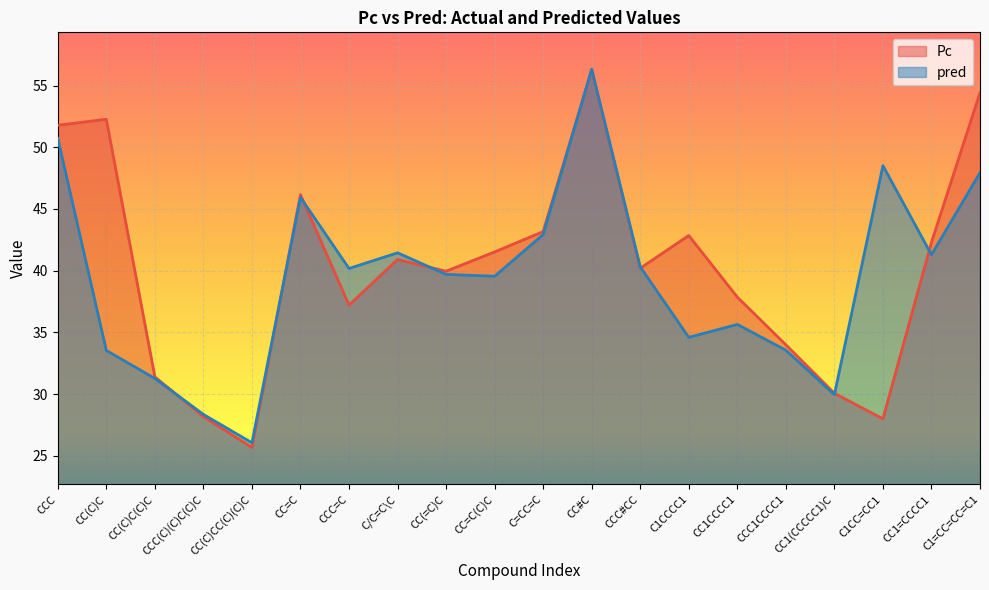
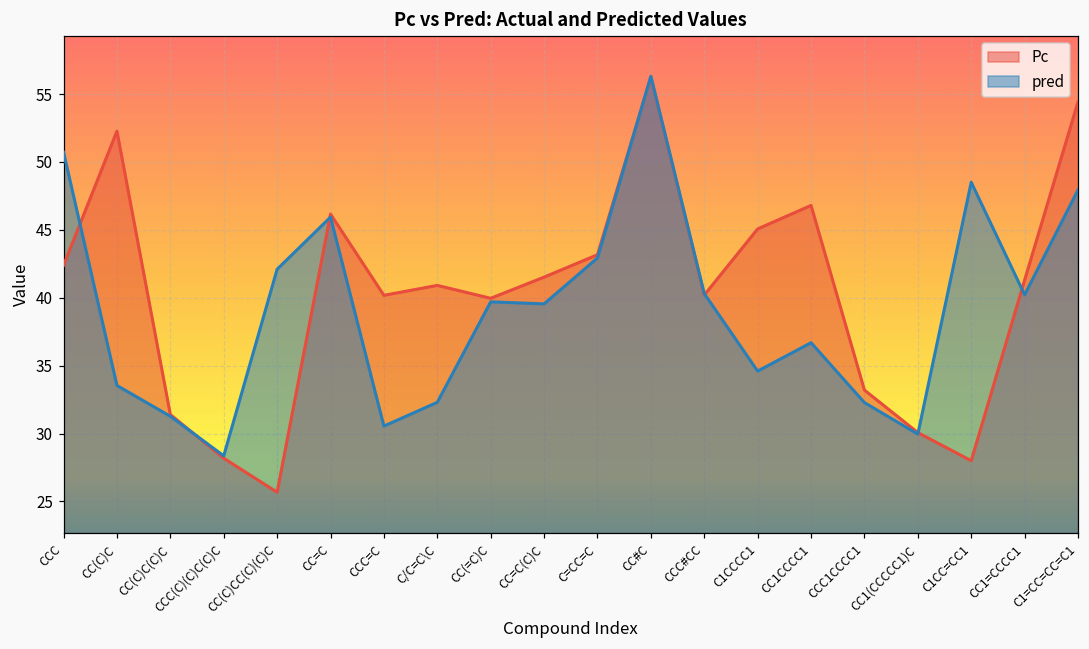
Pc, CCC: 51.8 -> 42.4
pred, CC(C)CC(C)(C)C: 26.1 -> 42.1
Pc, CCC=C: 37.2 -> 40.2
pred, CCC=C: 40.2 -> 30.6
pred, C/C=C\C: 41.5 -> 32.3
Pc, C1CCCC1: 42.9 -> 45.1
Pc, CC1CCCC1: 37.9 -> 46.8
pred, CC1CCCC1: 35.7 -> 36.7
Pc, CCC1CCCC1: 34.0 -> 33.2
pred, CCC1CCCC1: 33.6 -> 32.3
Pc, CC1=CCCC1: 42.3 -> 41.3
pred, CC1=CCCC1: 41.3 -> 40.2
